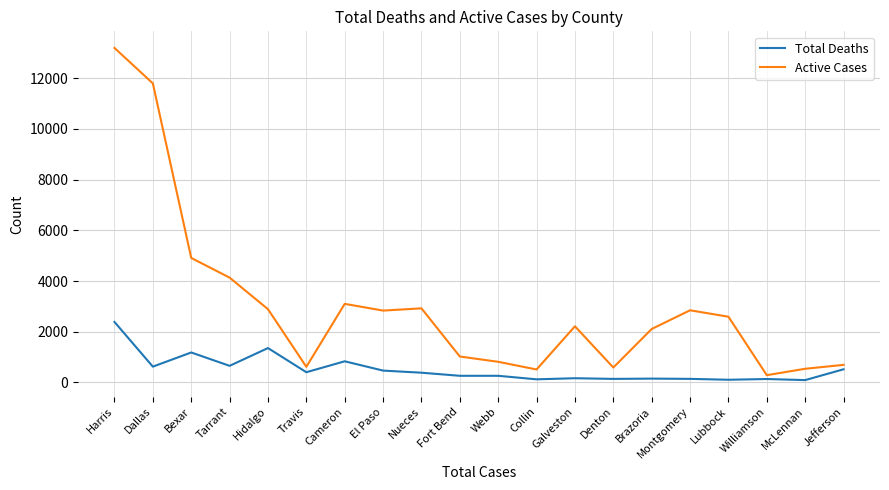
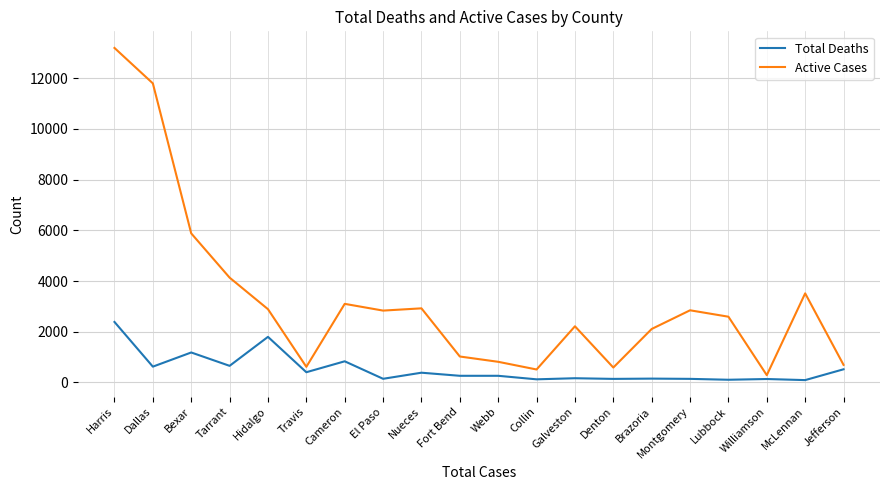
Active Cases, Bexar: 4900 -> 5900
Total Deaths, Hidalgo: 1400 -> 1800
Total Deaths, El Paso: 500 -> 100
Active Cases, McLennan: 500 -> 3500
